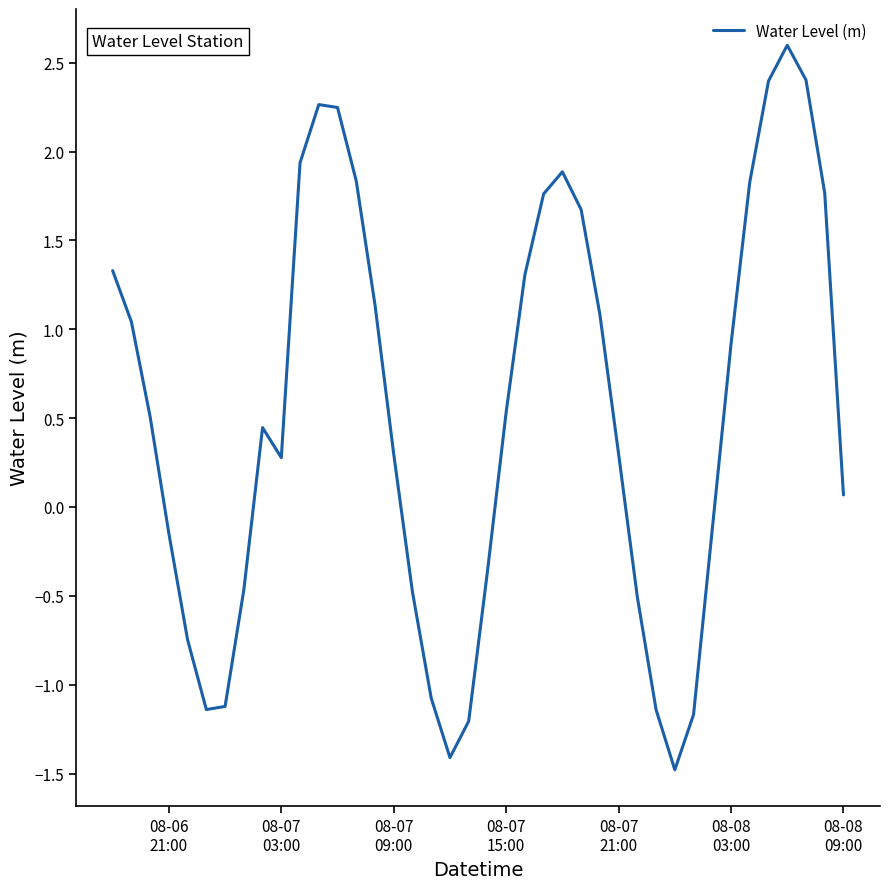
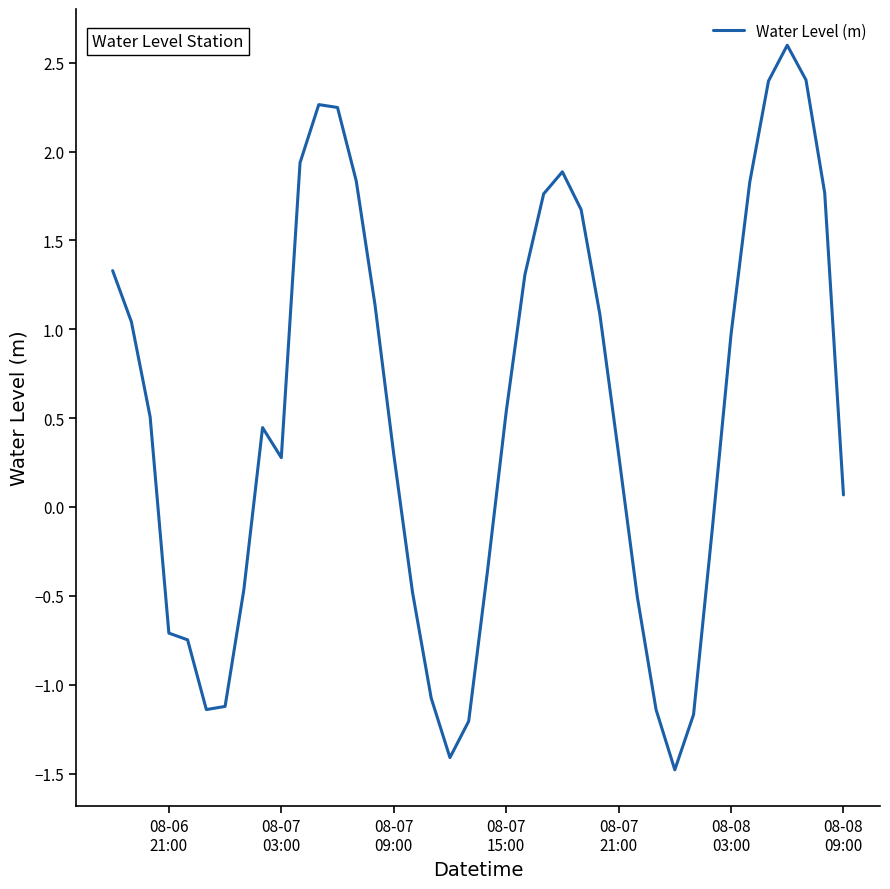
08-06 21:00: -0.15 -> -0.71
08-08 03:00: 0.92 -> 0.97
